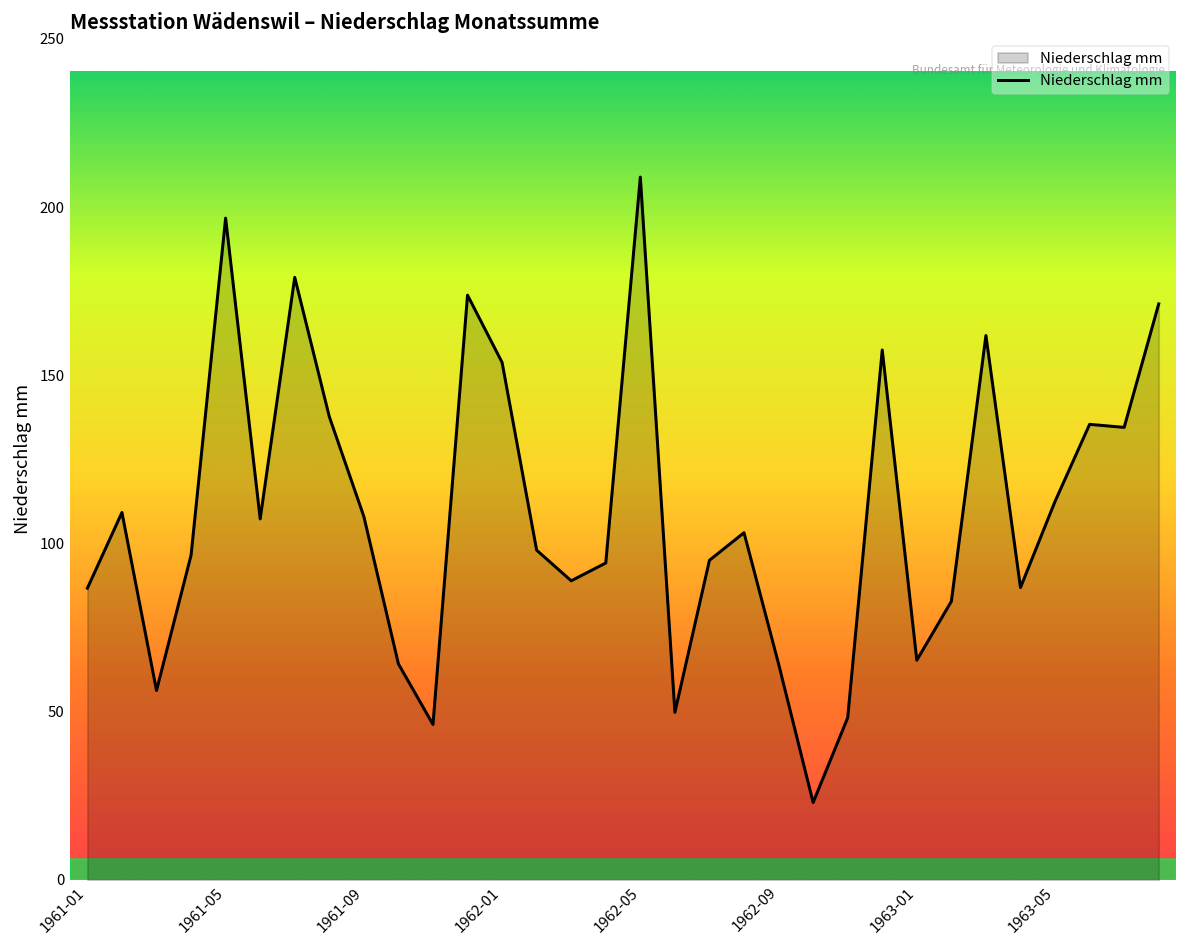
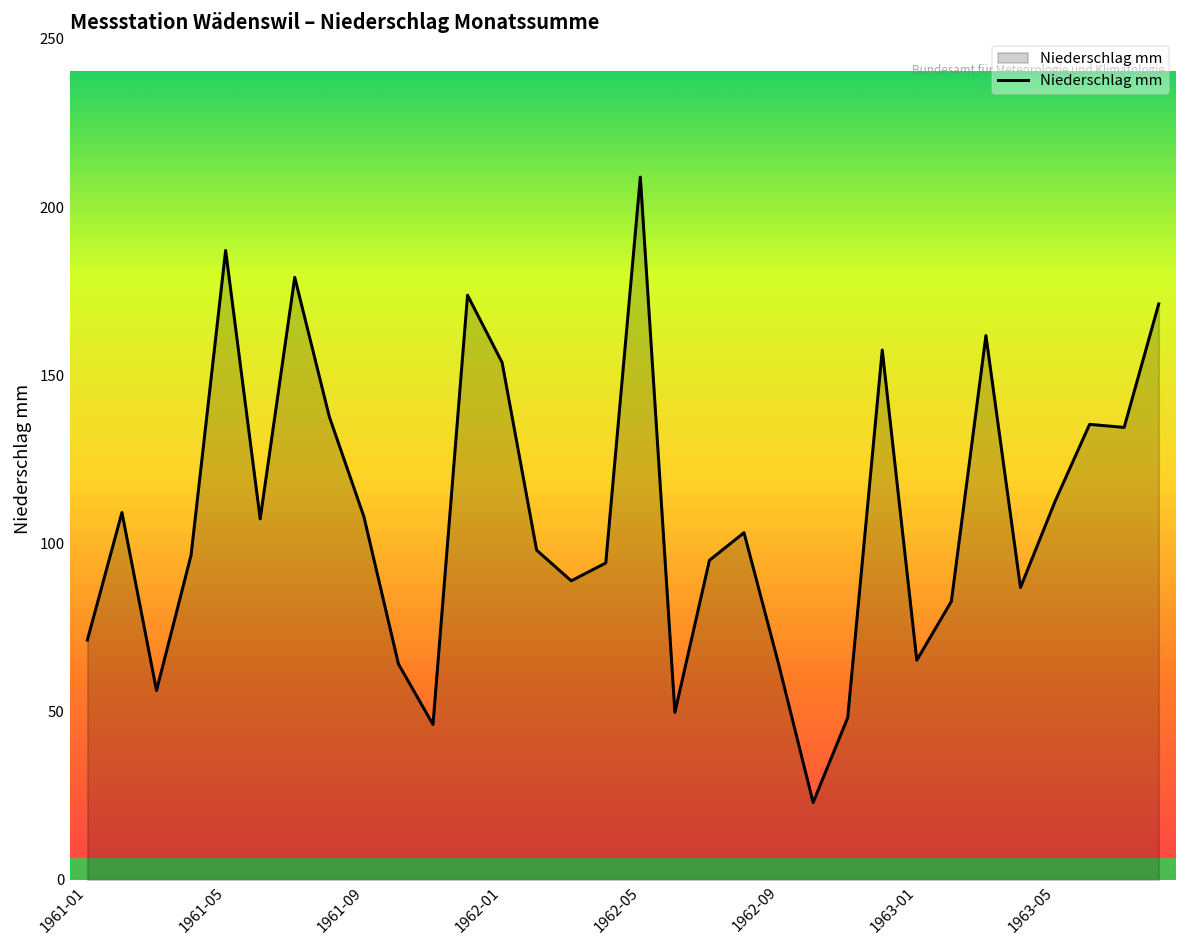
1961-01: 87 -> 71
1961-05: 197 -> 187
